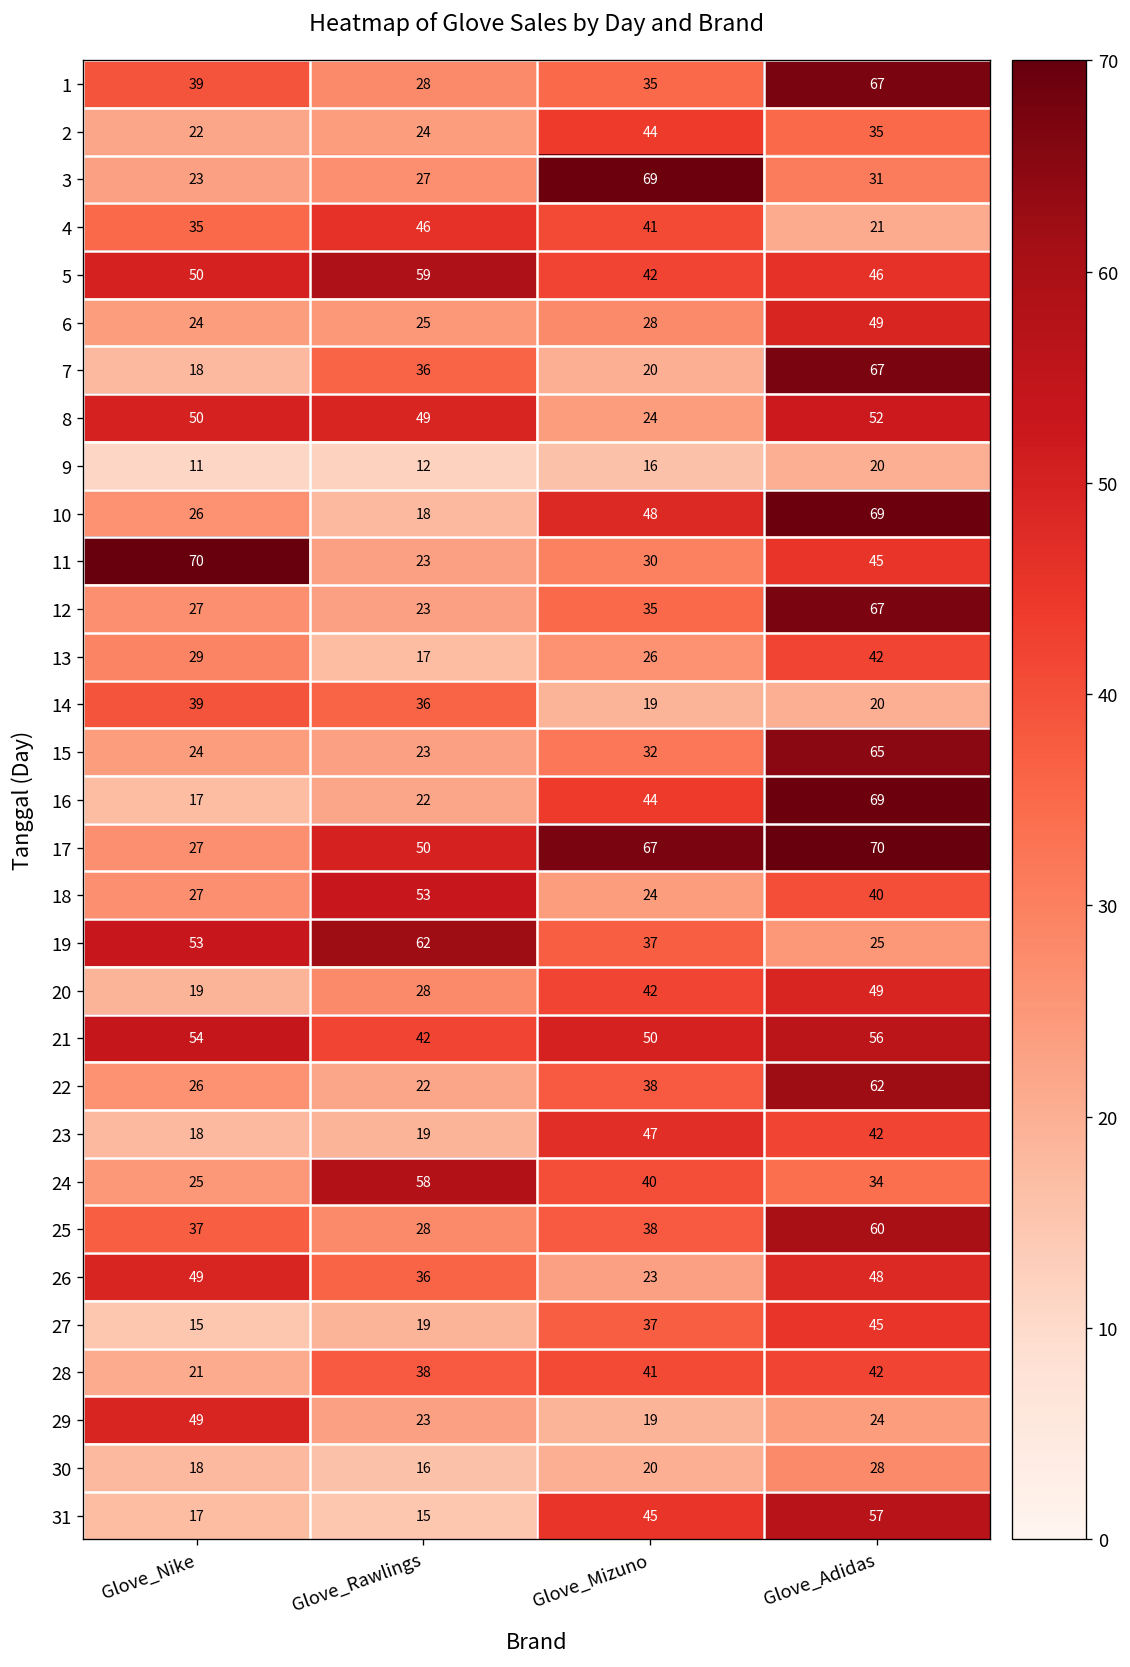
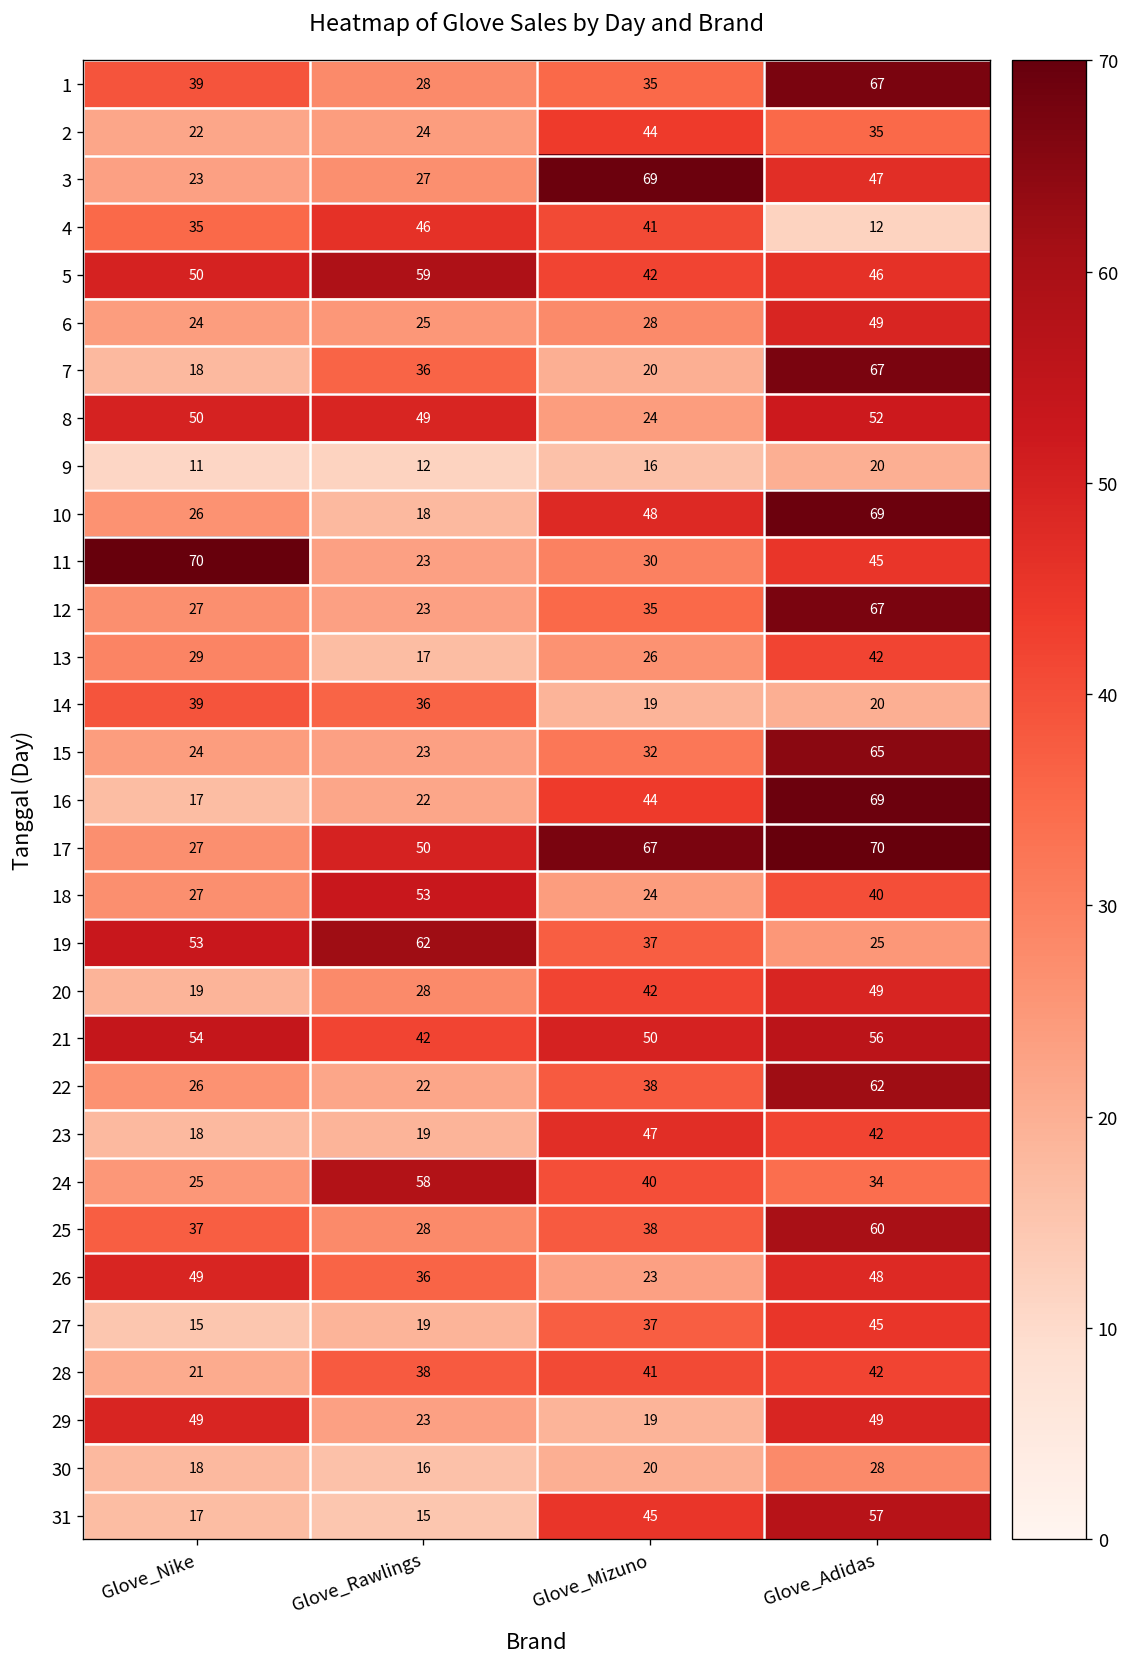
3, Glove_Adidas: 31 -> 47
4, Glove_Adidas: 21 -> 12
29, Glove_Adidas: 24 -> 49
